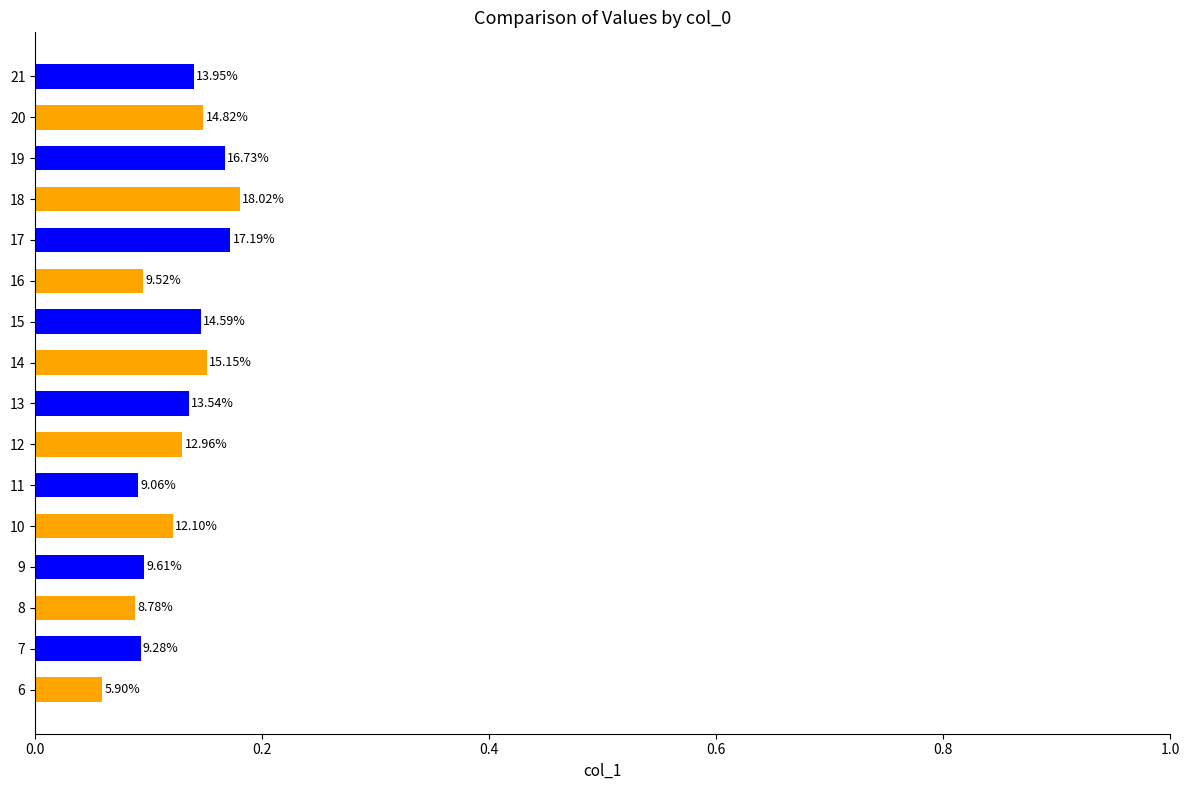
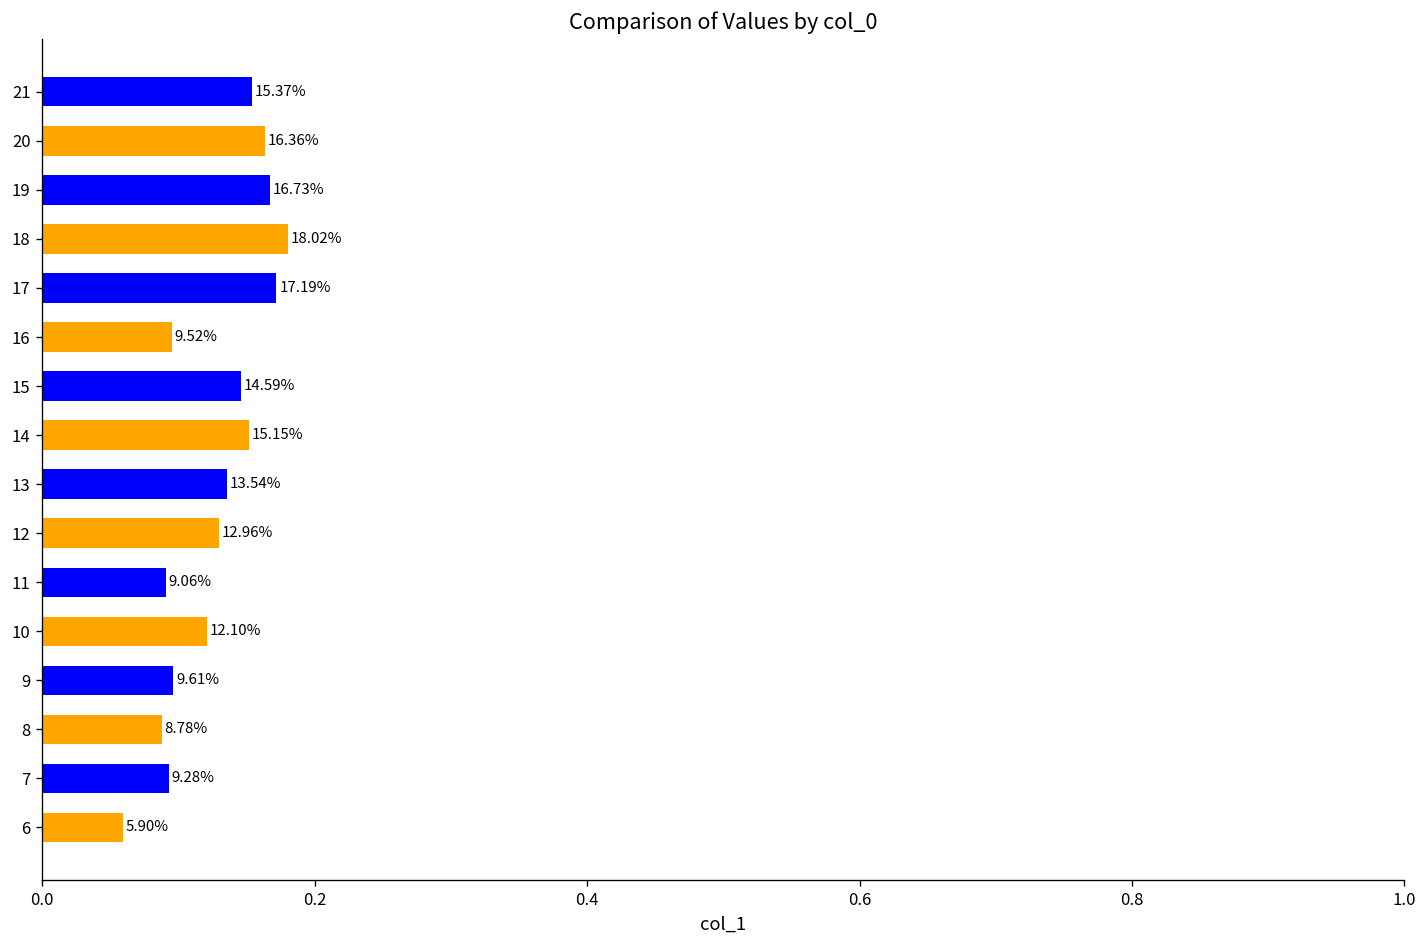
21: 13.95% -> 15.37%
20: 14.82% -> 16.36%
